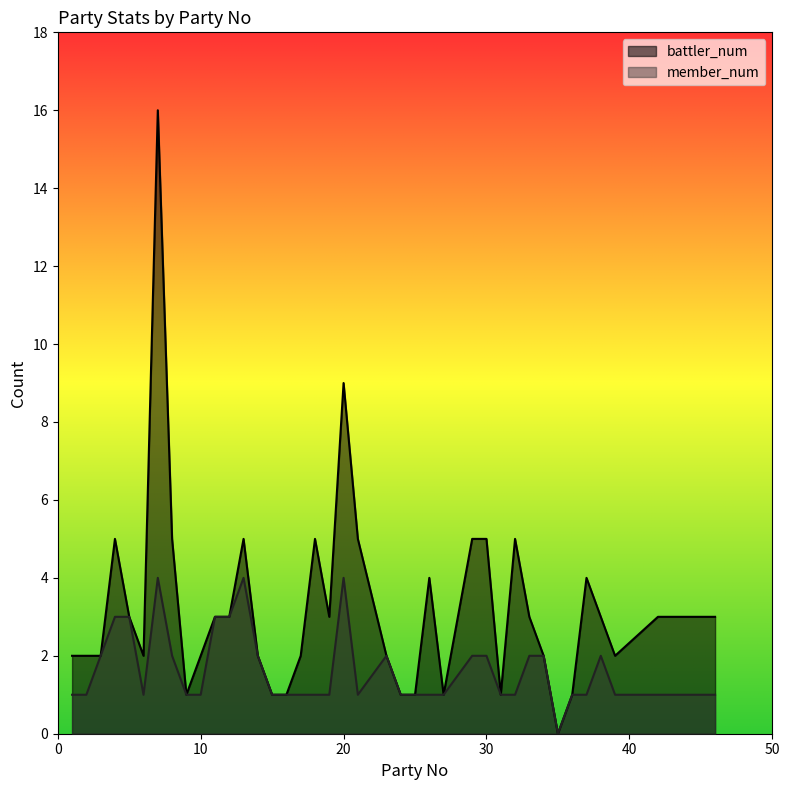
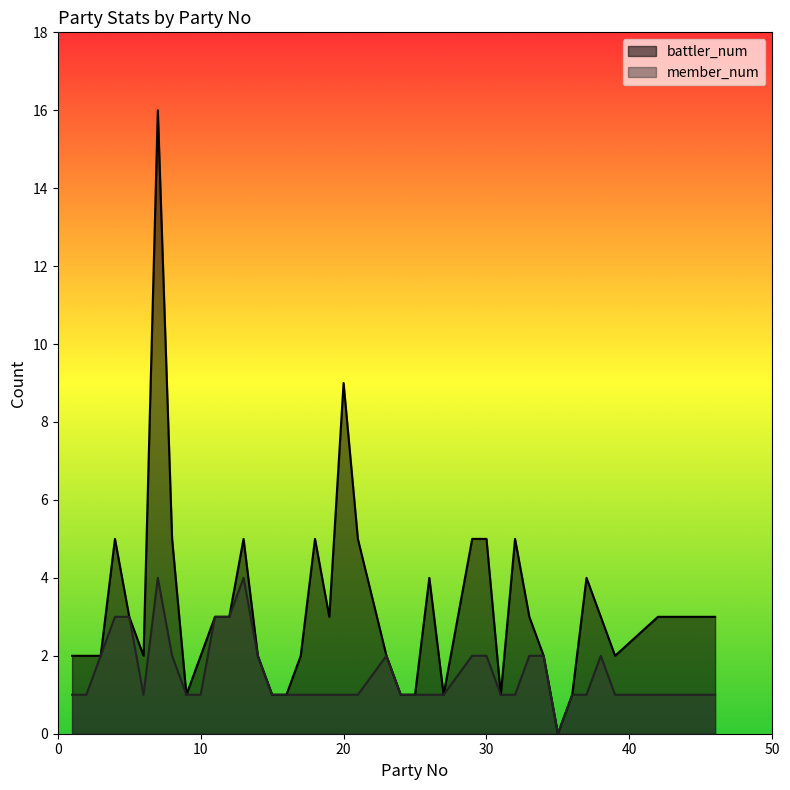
member_num, 20: 4 -> 1
